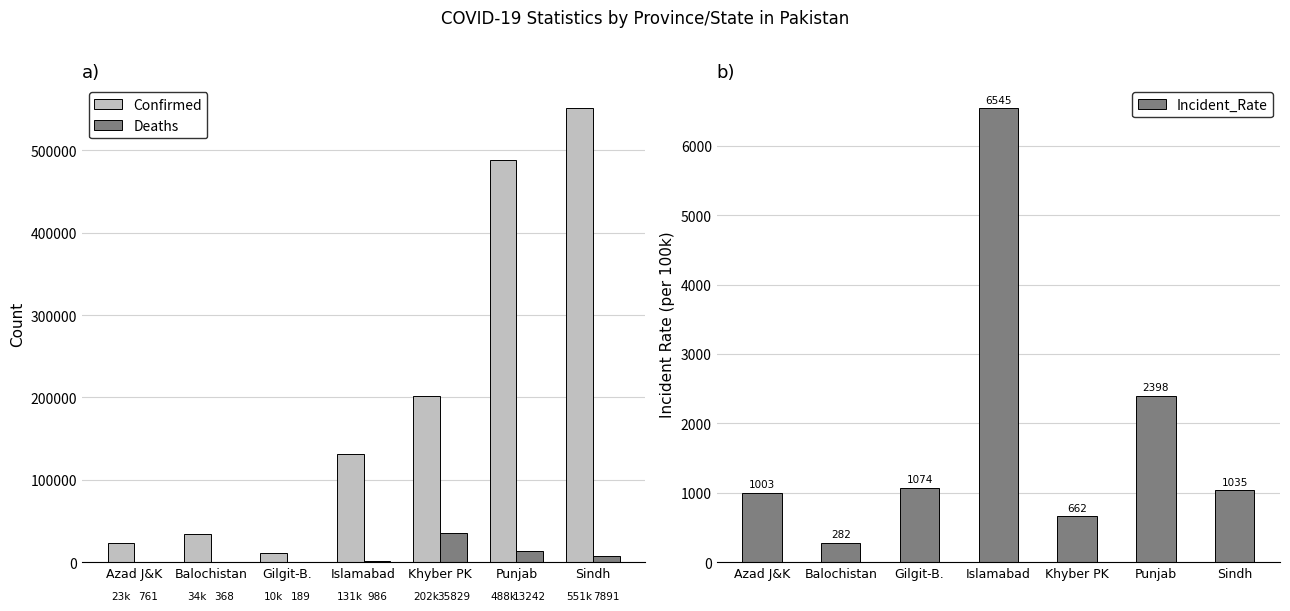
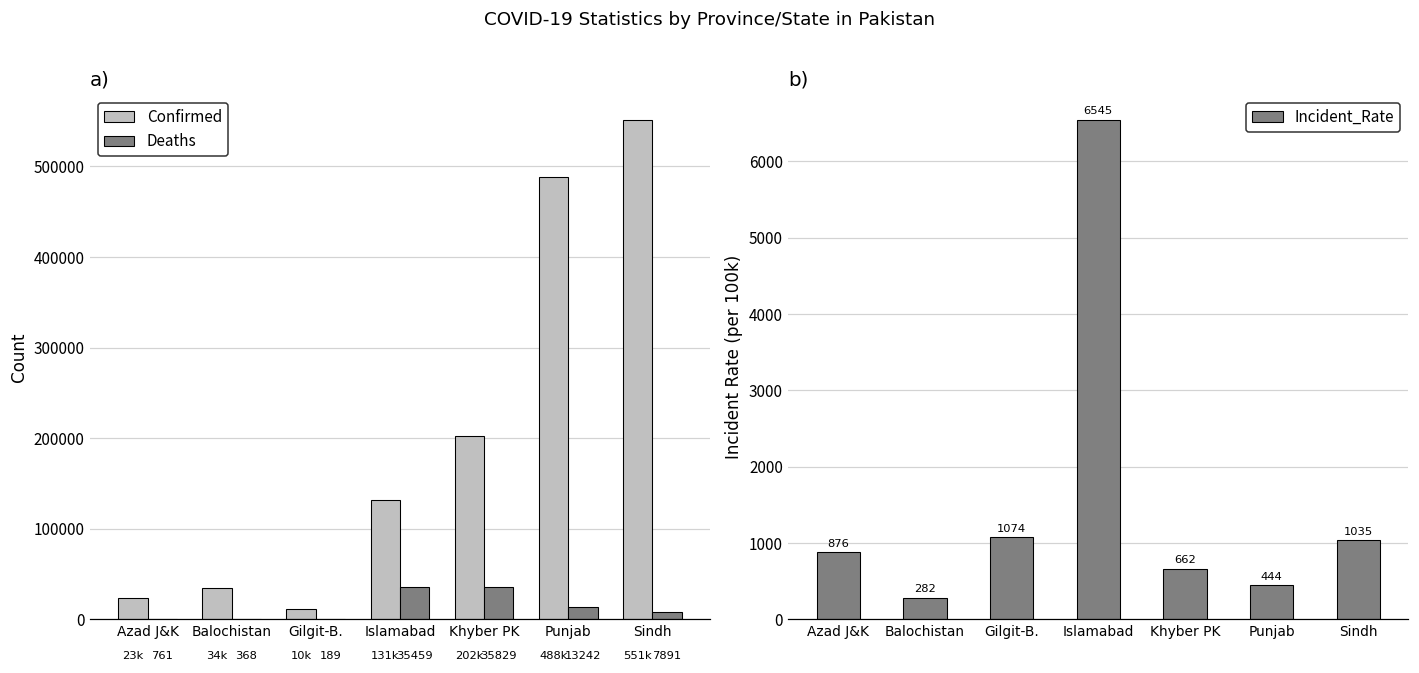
a), Deaths, Islamabad: 986 -> 35459
b), Azad J&K: 1003 -> 876
b), Punjab: 2398 -> 444
